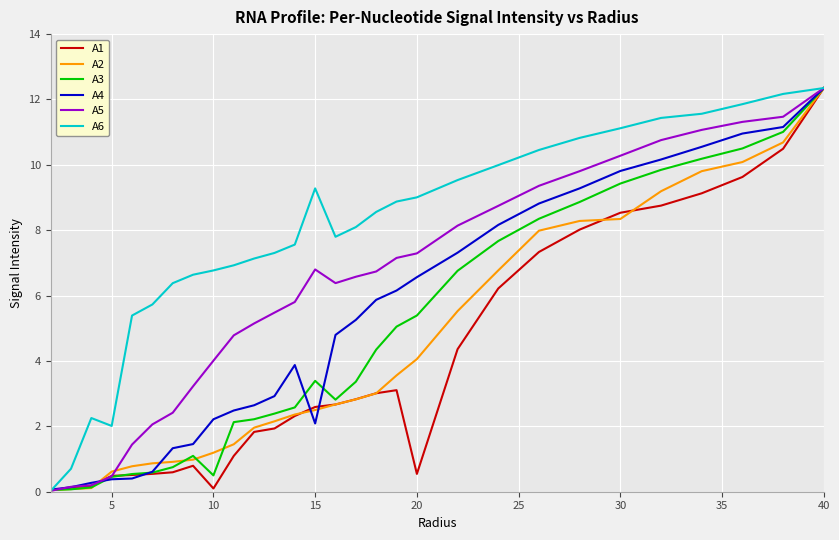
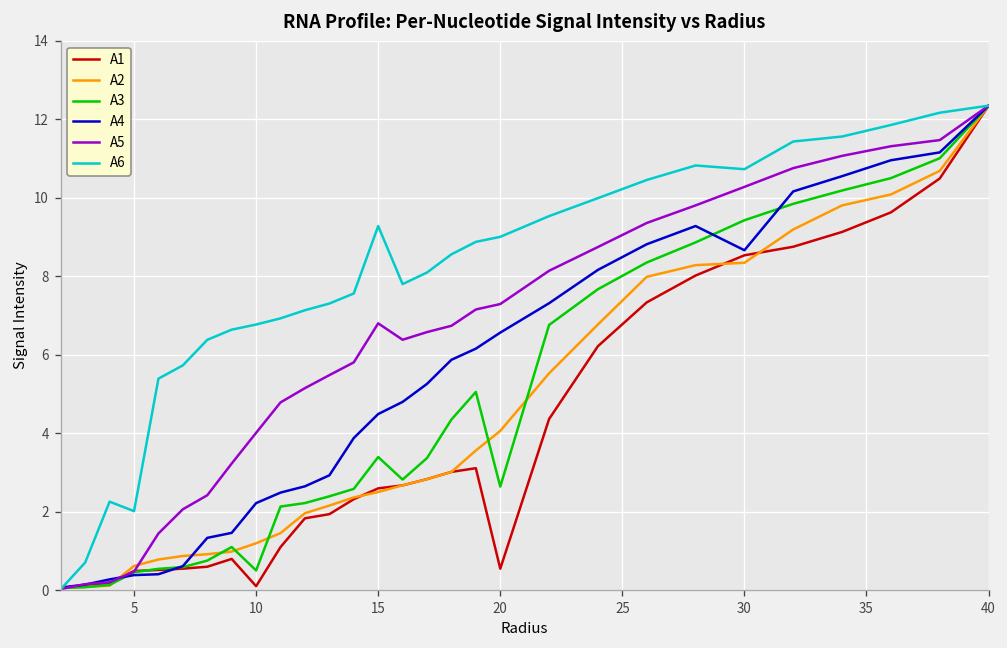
A4, 15: 2.1 -> 4.5
A3, 20: 5.4 -> 2.6
A4, 30: 9.8 -> 8.7
A6, 30: 11.1 -> 10.7
